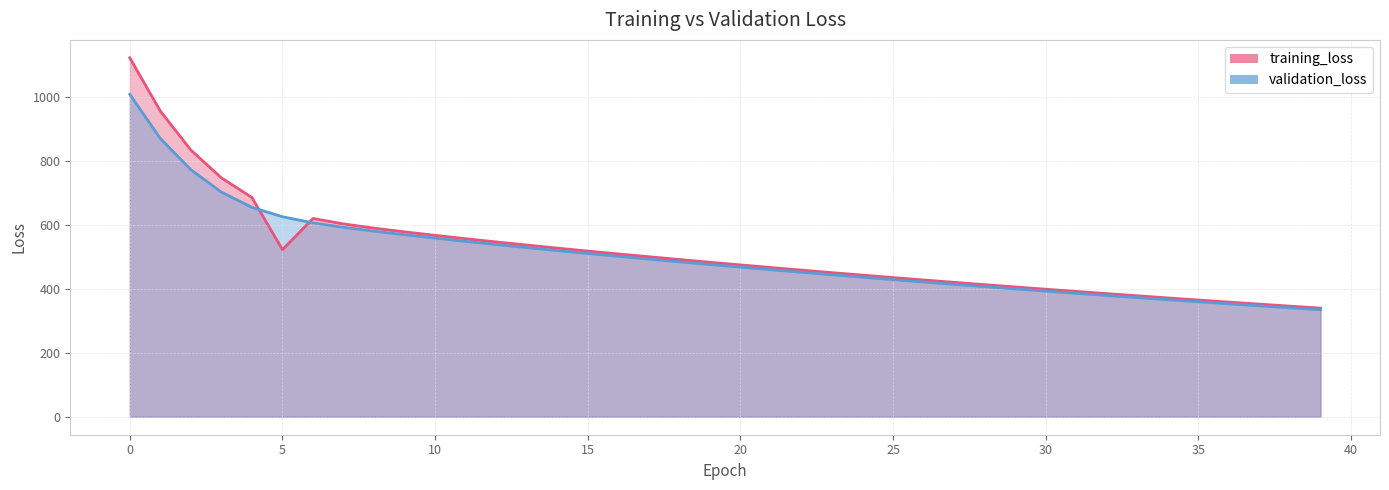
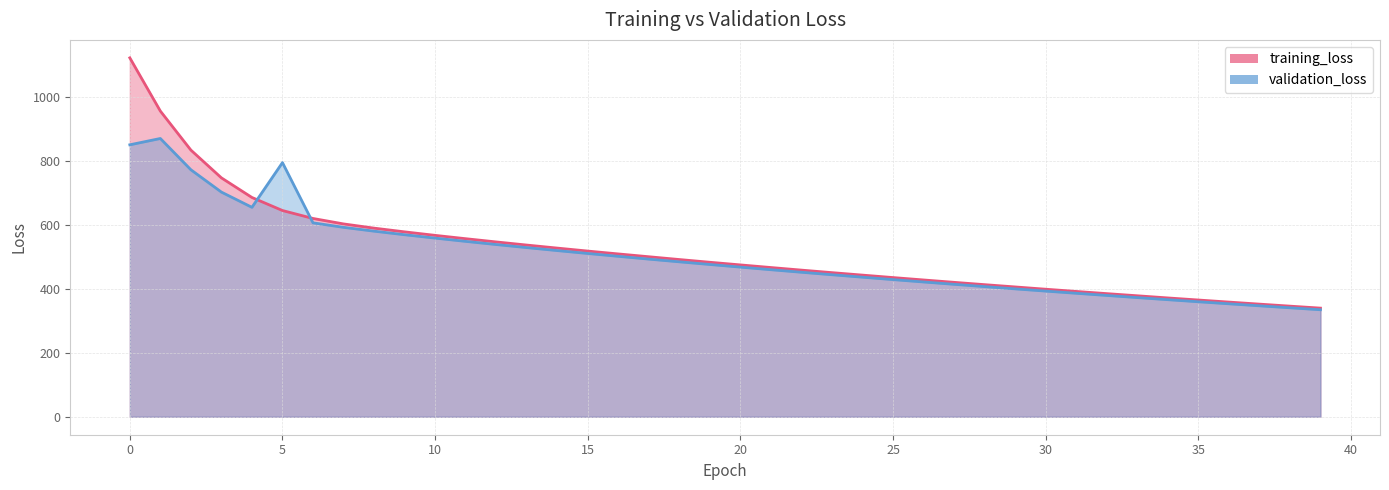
validation_loss, 0: 1010 -> 850
training_loss, 5: 520 -> 640
validation_loss, 5: 630 -> 790
